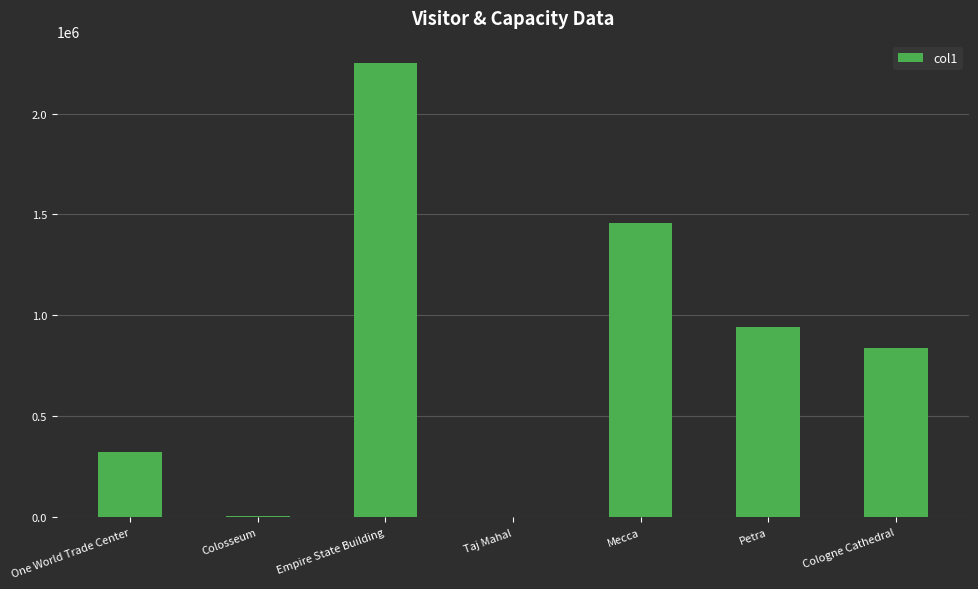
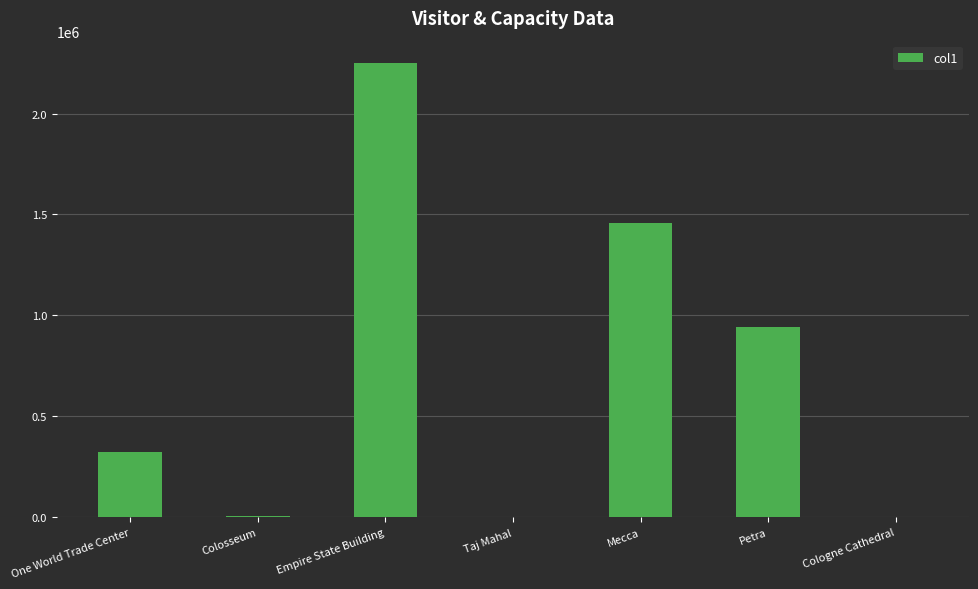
Cologne Cathedral: 840000 -> 0
